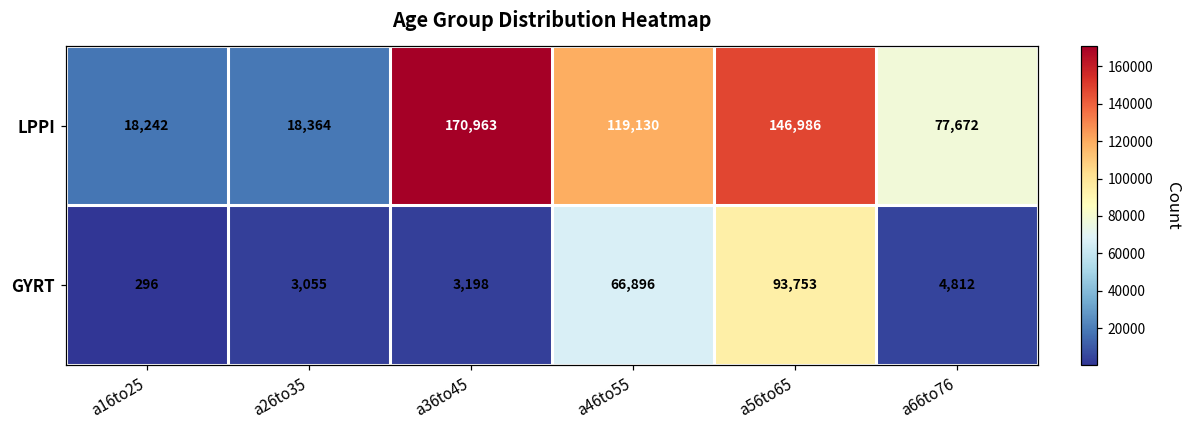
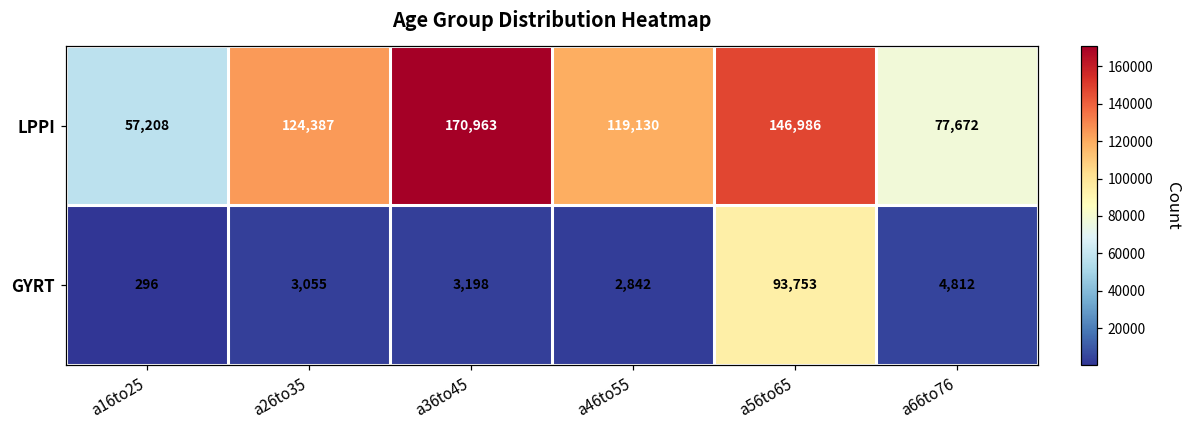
LPPI, a16to25: 18,242 -> 57,208
LPPI, a26to35: 18,364 -> 124,387
GYRT, a46to55: 66,896 -> 2,842
